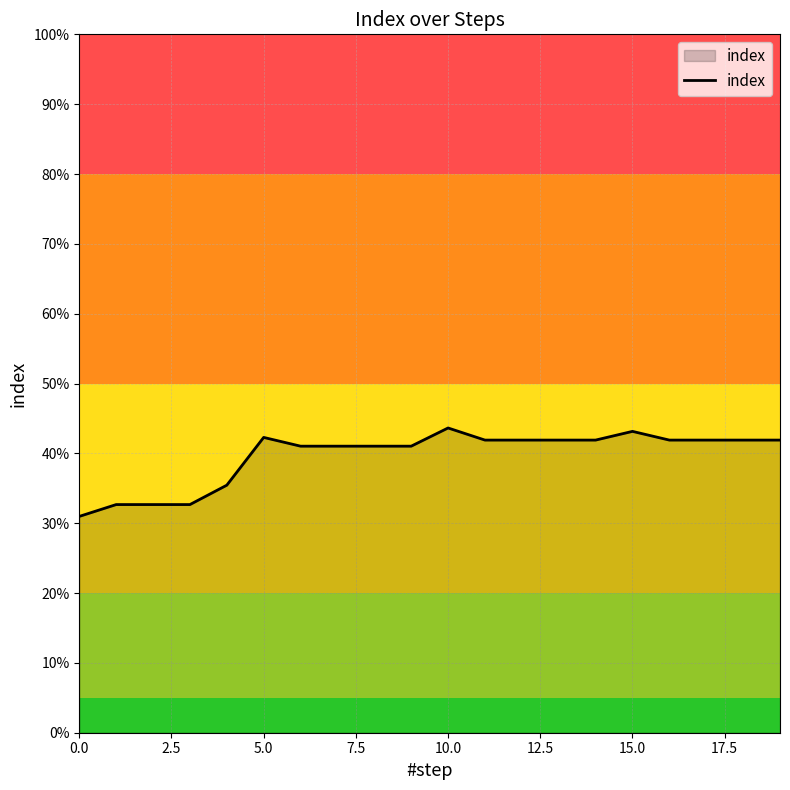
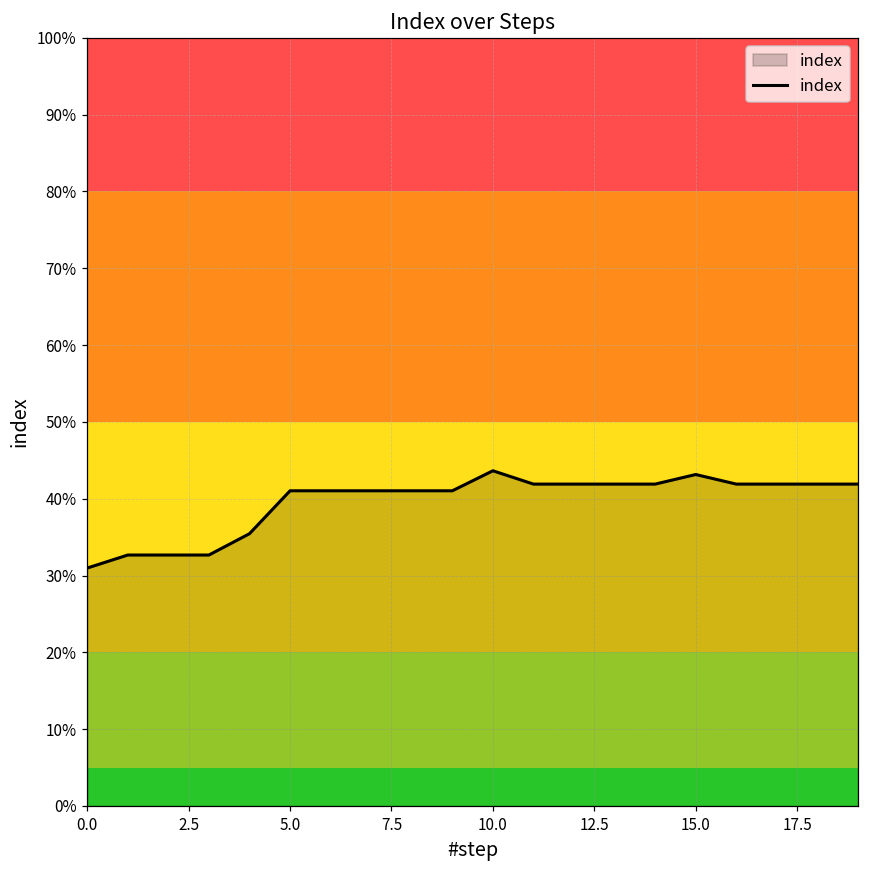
5.0: 42% -> 41%
